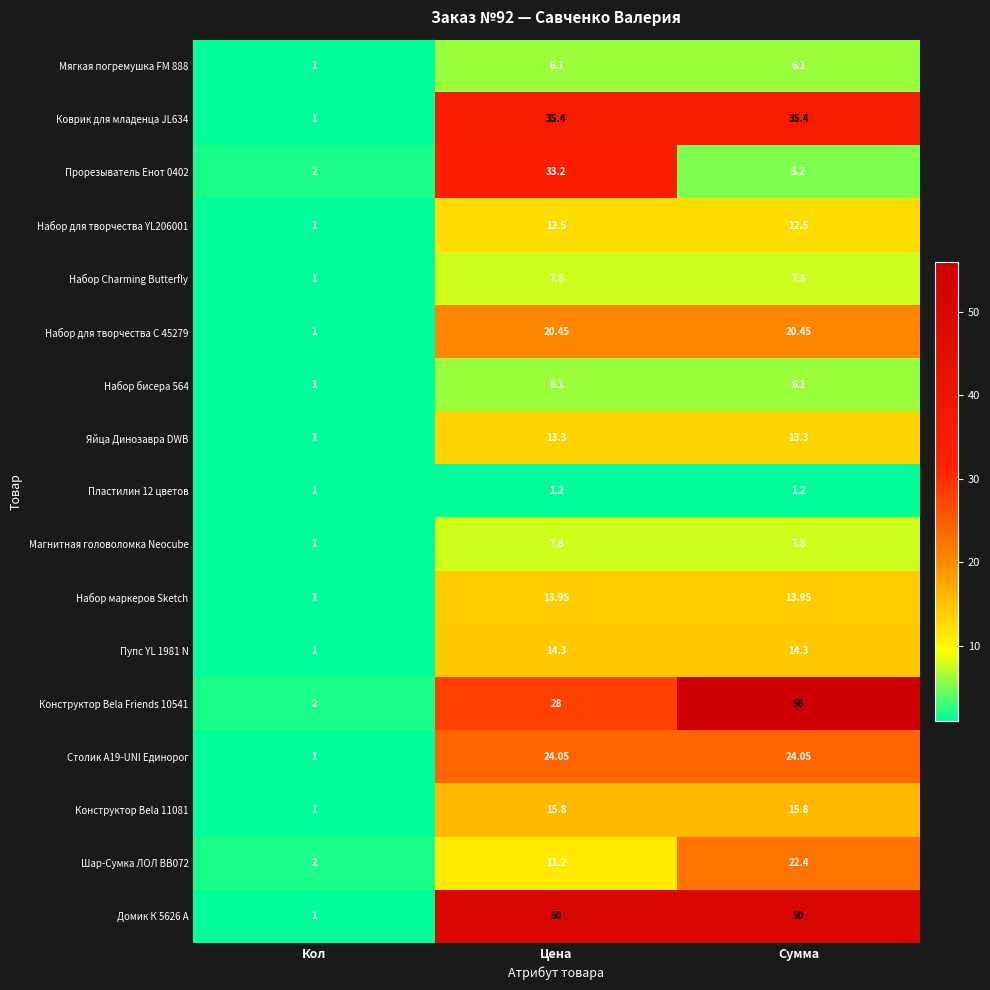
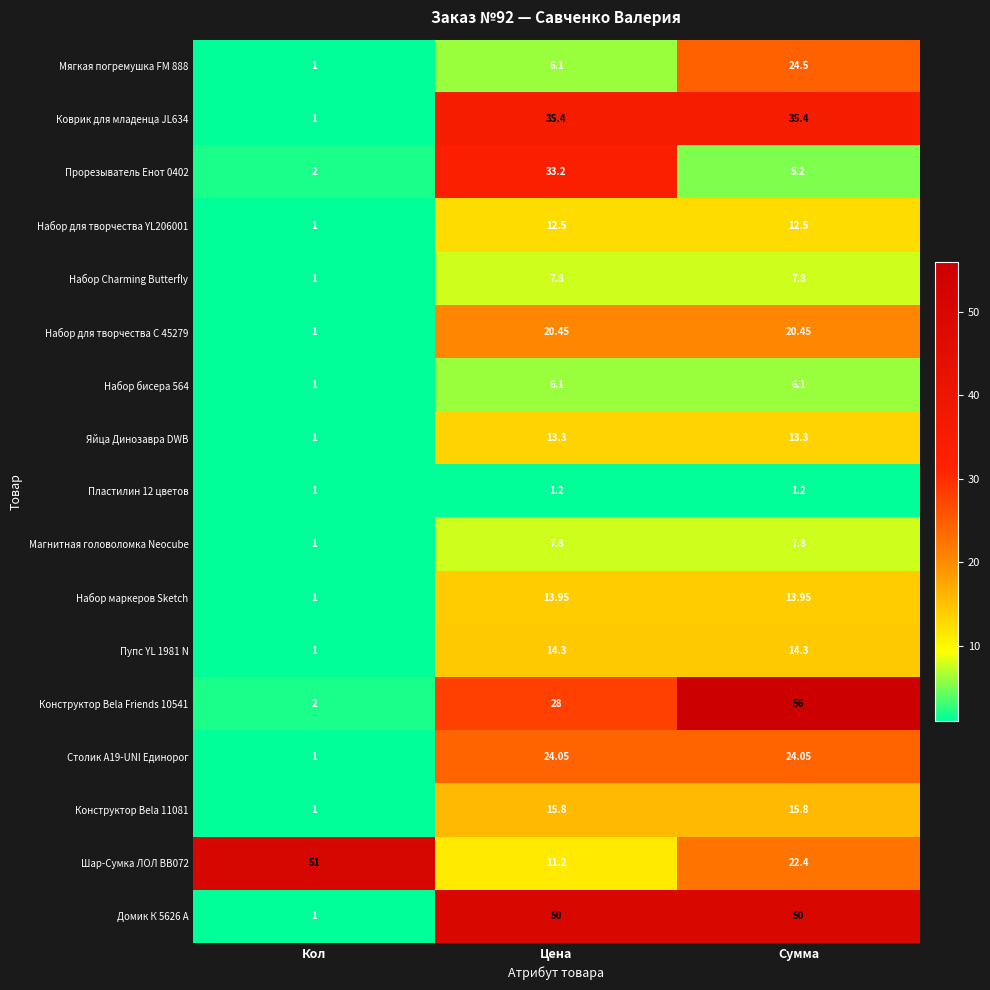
Мягкая погремушка FM 888, Сумма: 6.1 -> 24.5
Шар-Сумка ЛОЛ BB072, Кол: 2 -> 51
